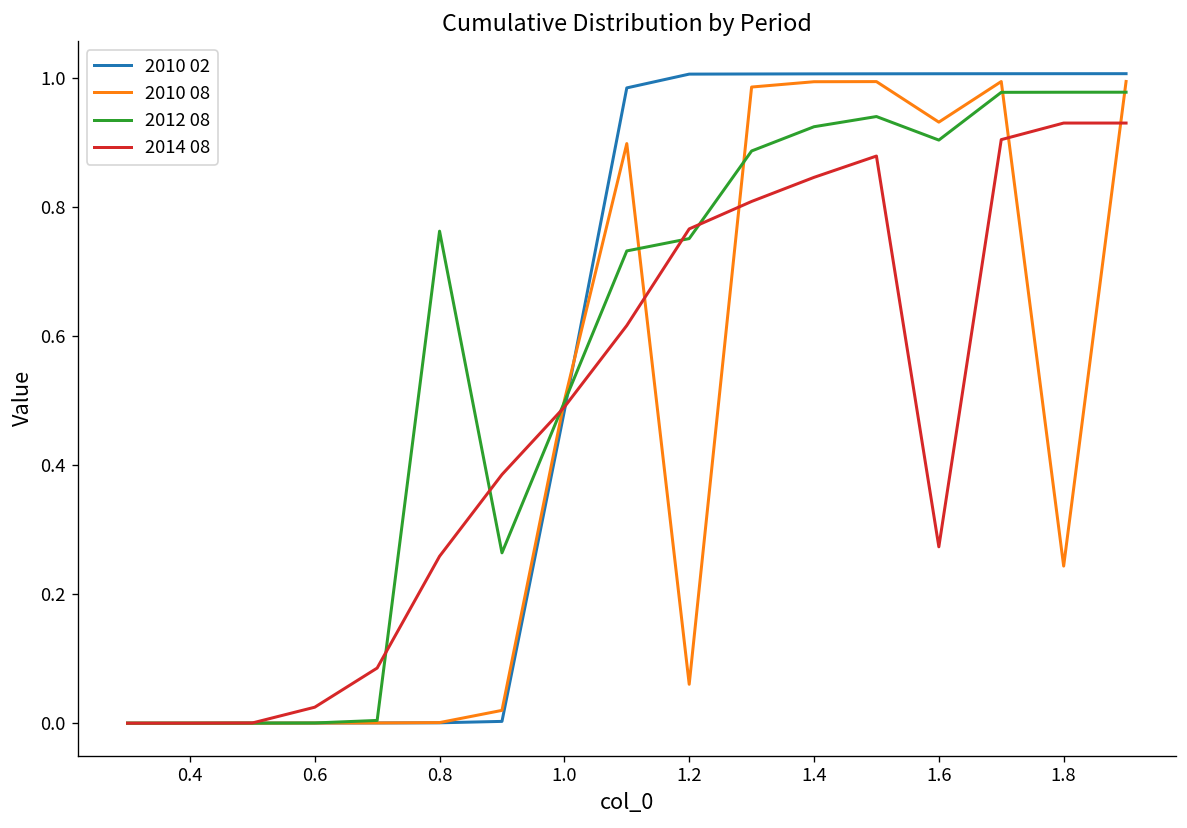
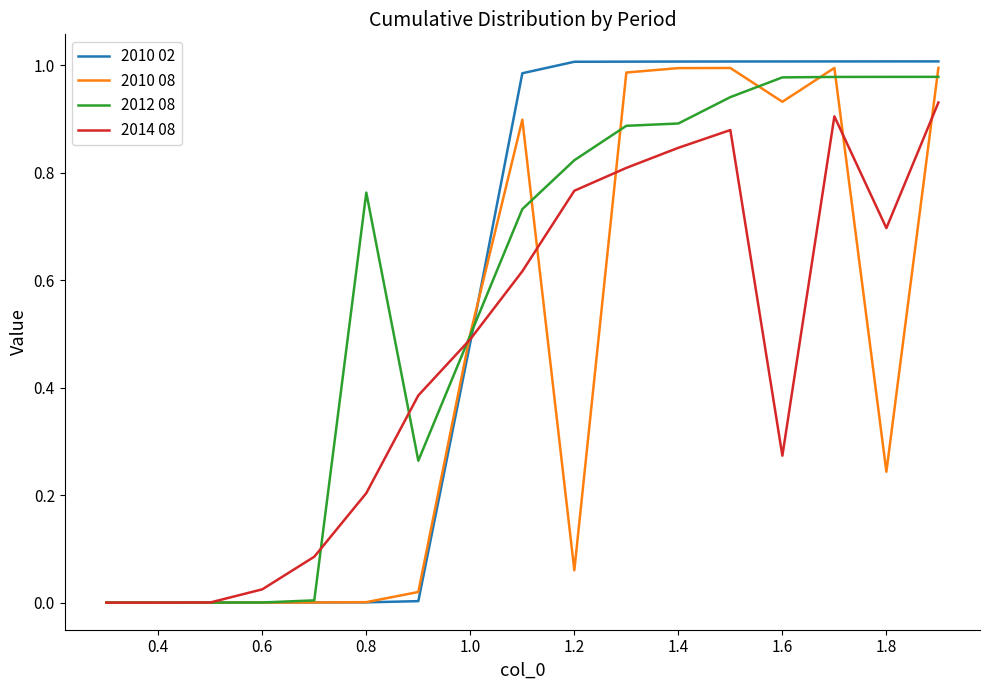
2014 08, 0.8: 0.26 -> 0.20
2012 08, 1.2: 0.75 -> 0.82
2012 08, 1.4: 0.92 -> 0.89
2012 08, 1.6: 0.90 -> 0.98
2014 08, 1.8: 0.93 -> 0.70
